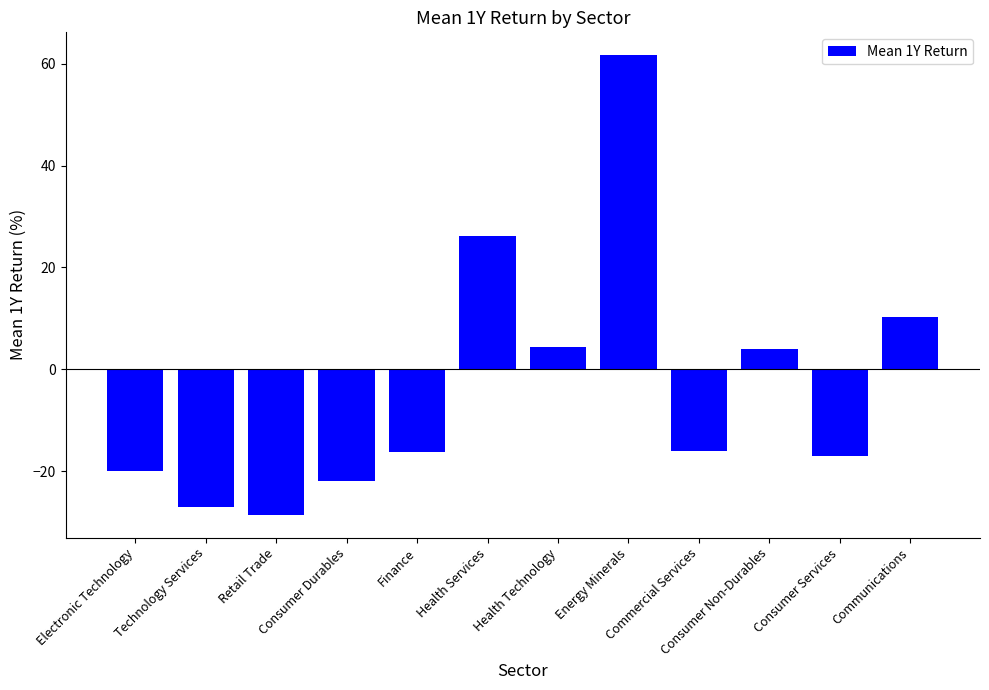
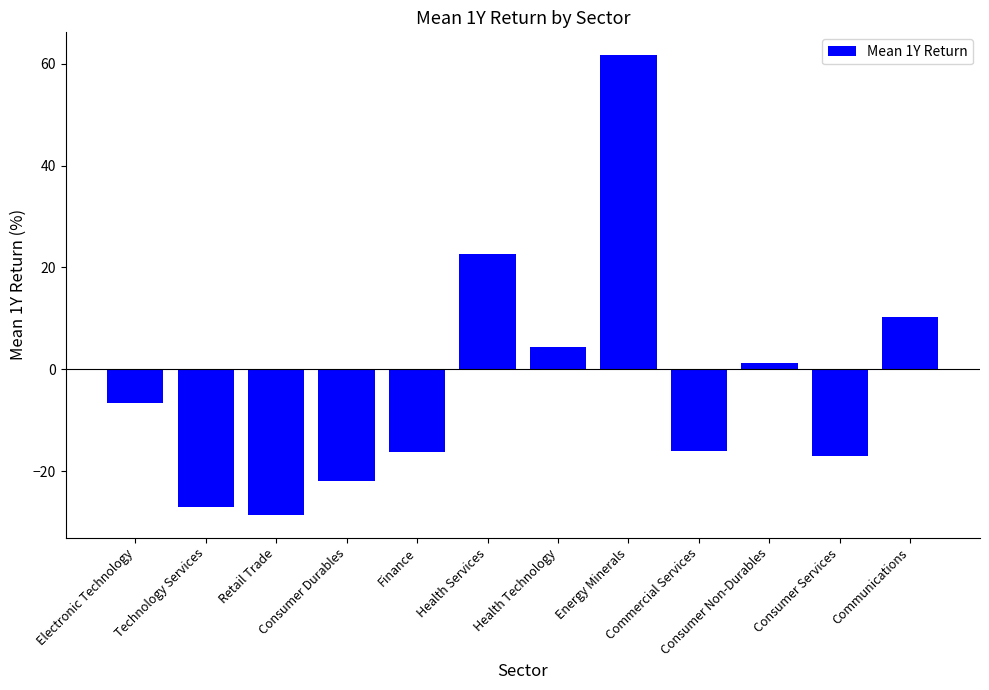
Electronic Technology: -20 -> -7
Health Services: 26 -> 23
Consumer Non-Durables: 4 -> 1
